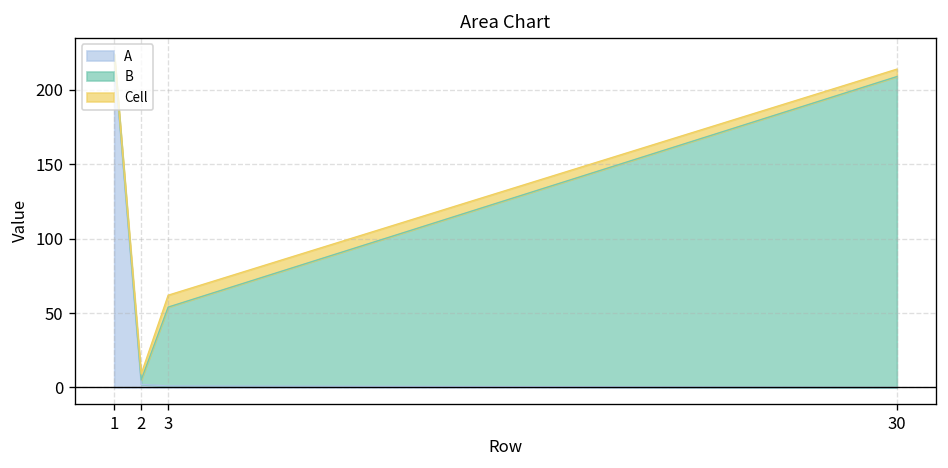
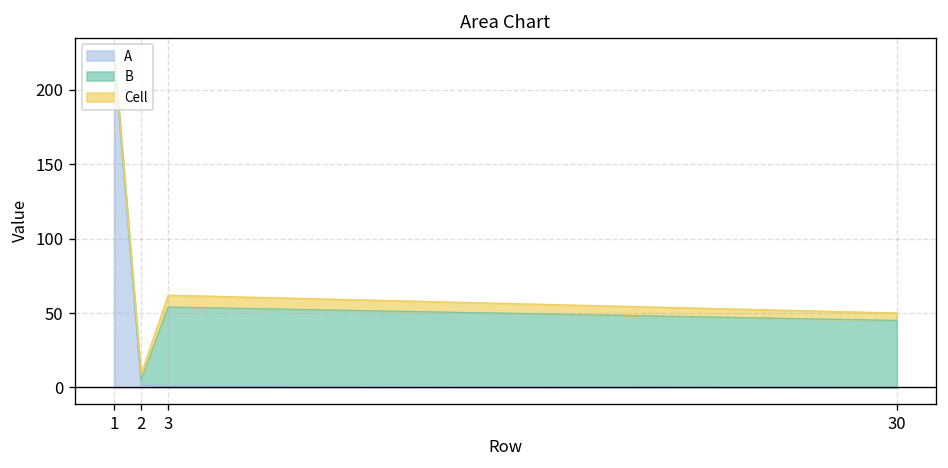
B, 30: 209 -> 45
